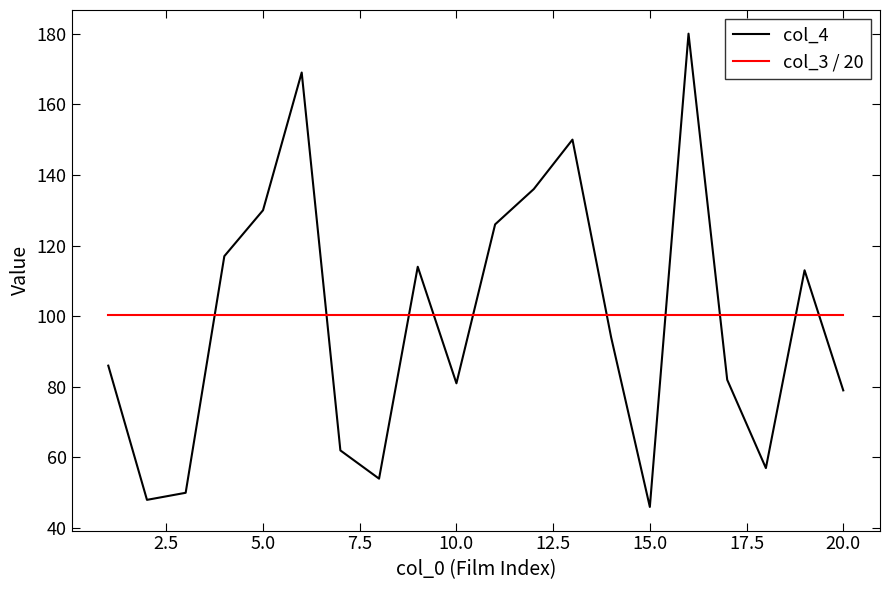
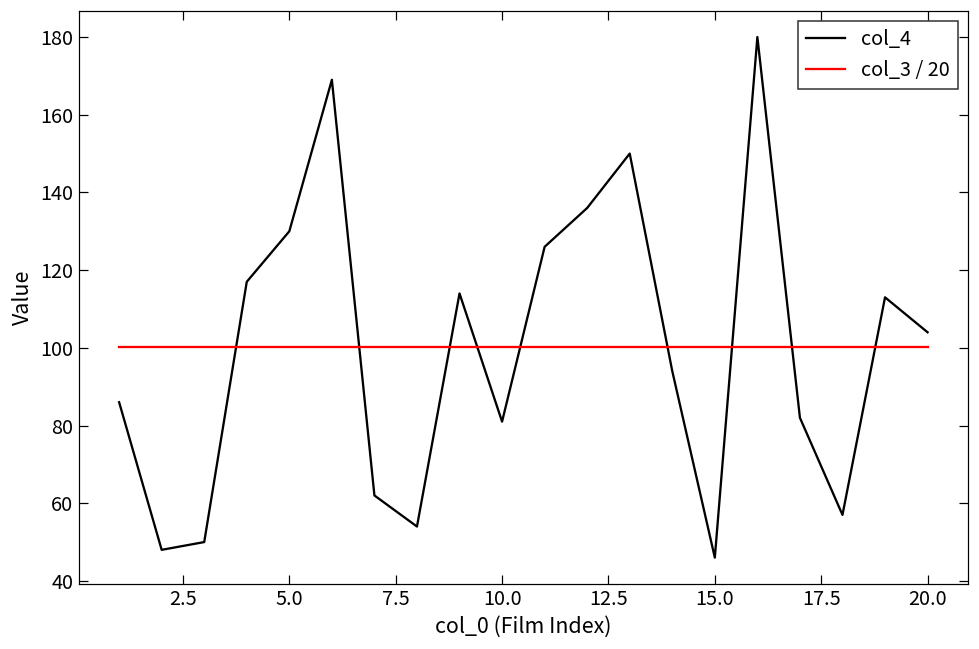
col_4, 20.0: 79 -> 104
